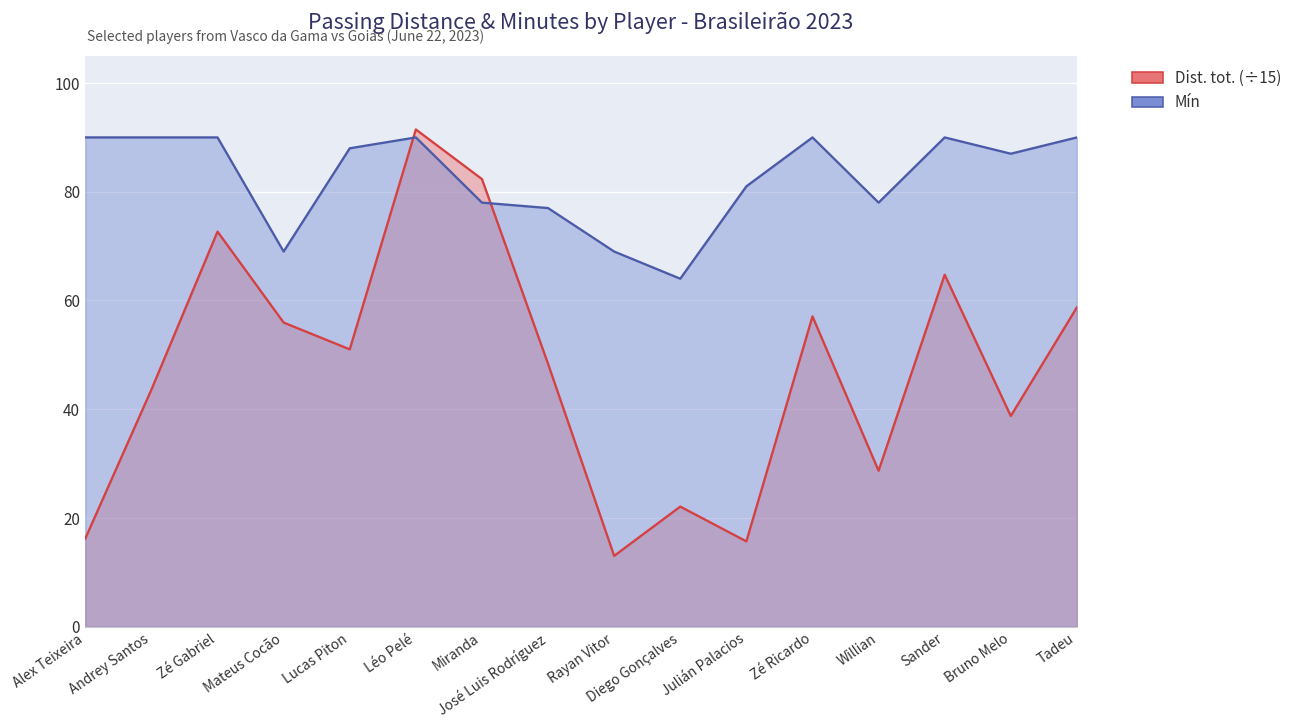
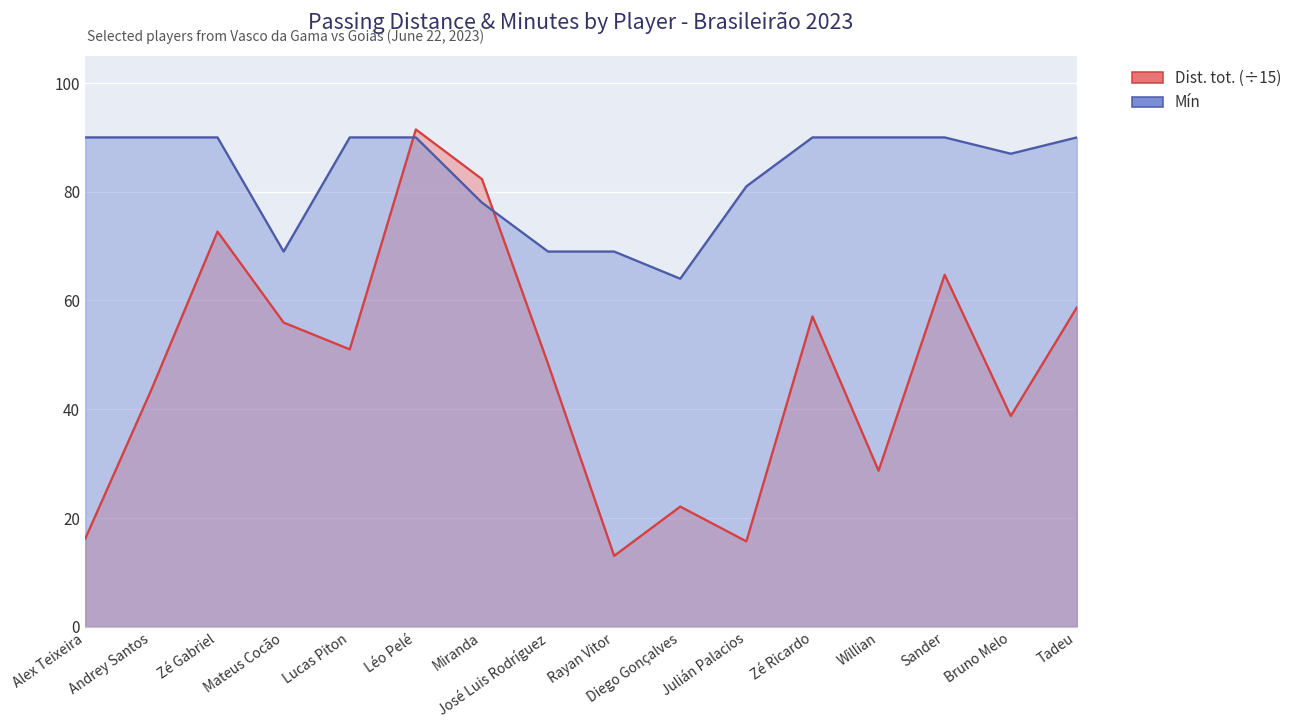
Mín, Lucas Piton: 88 -> 90
Mín, José Luis Rodríguez: 77 -> 69
Mín, Willian: 78 -> 90
